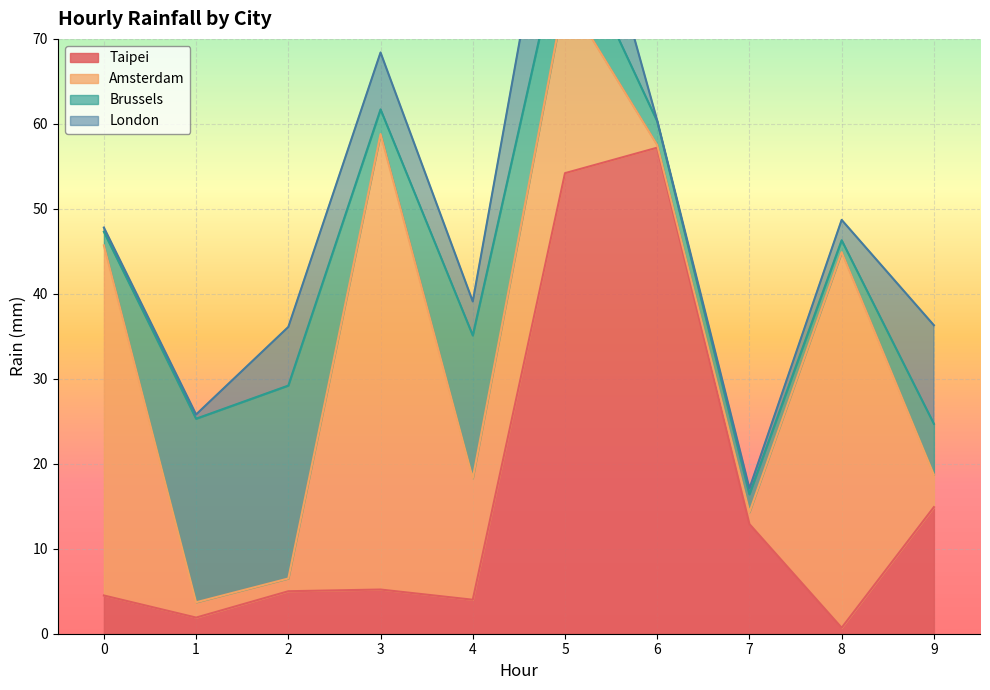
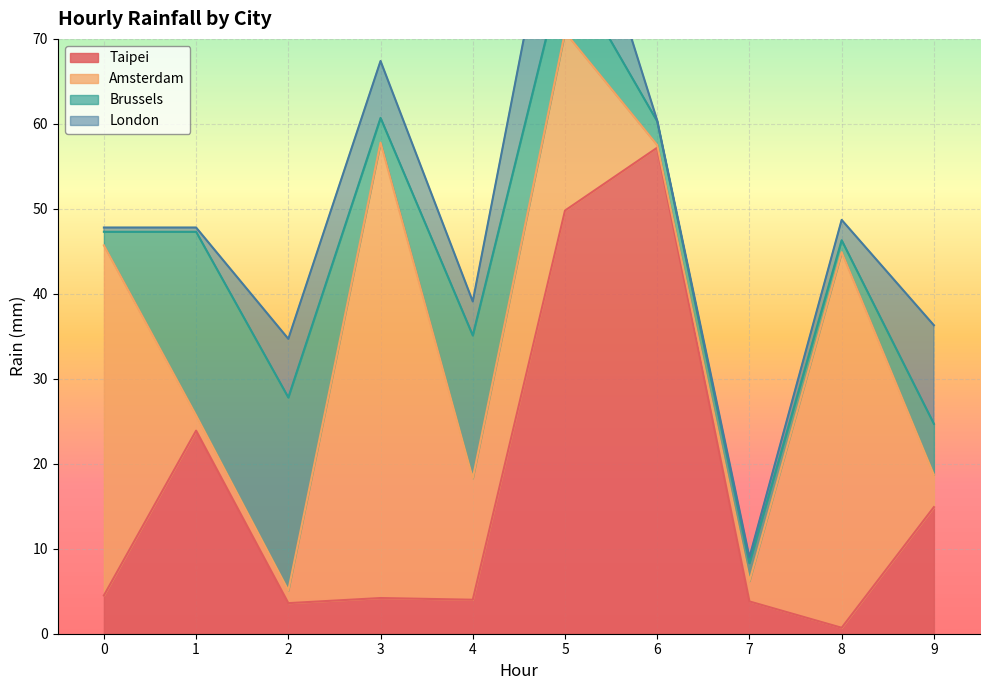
Taipei, 1: 2 -> 24
Taipei, 2: 5 -> 4
Taipei, 3: 5 -> 4
Taipei, 5: 54 -> 50
Taipei, 7: 13 -> 4
Amsterdam, 7: 1 -> 2
